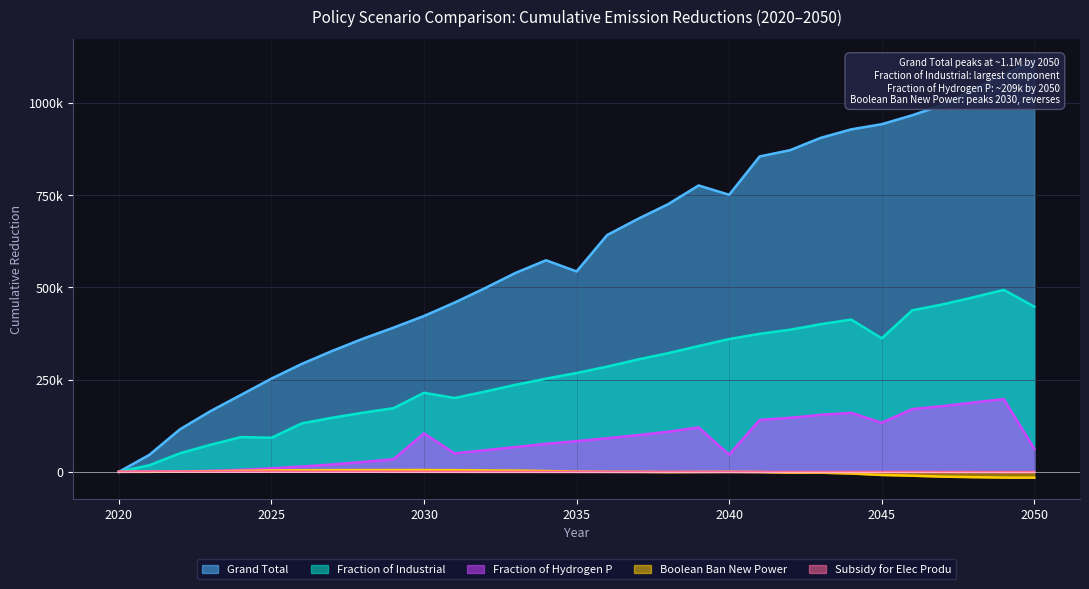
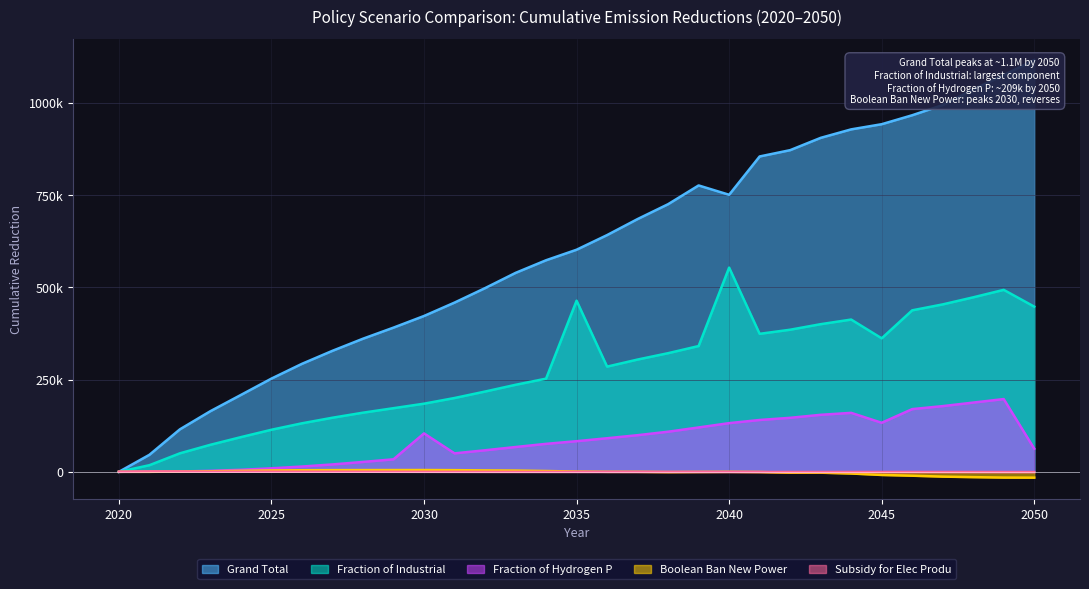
Fraction of Industrial, 2025: 90000 -> 110000
Fraction of Industrial, 2030: 210000 -> 180000
Grand Total, 2035: 540000 -> 600000
Fraction of Industrial, 2035: 270000 -> 460000
Fraction of Industrial, 2040: 360000 -> 550000
Fraction of Hydrogen P, 2040: 50000 -> 130000
